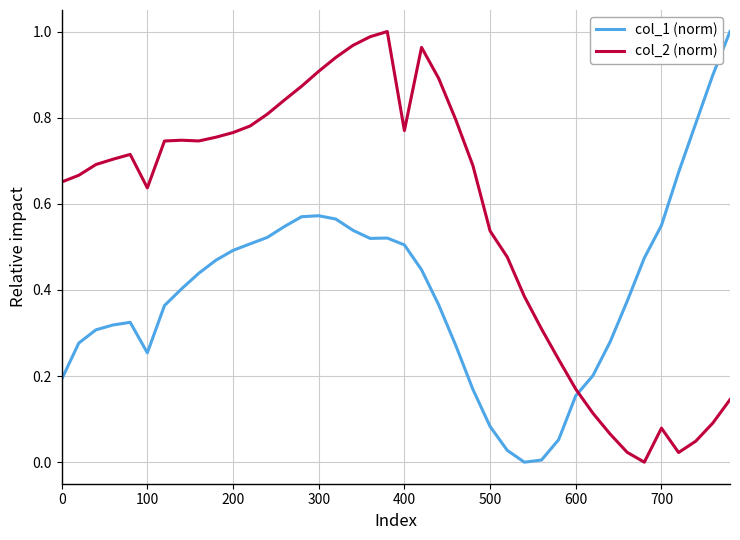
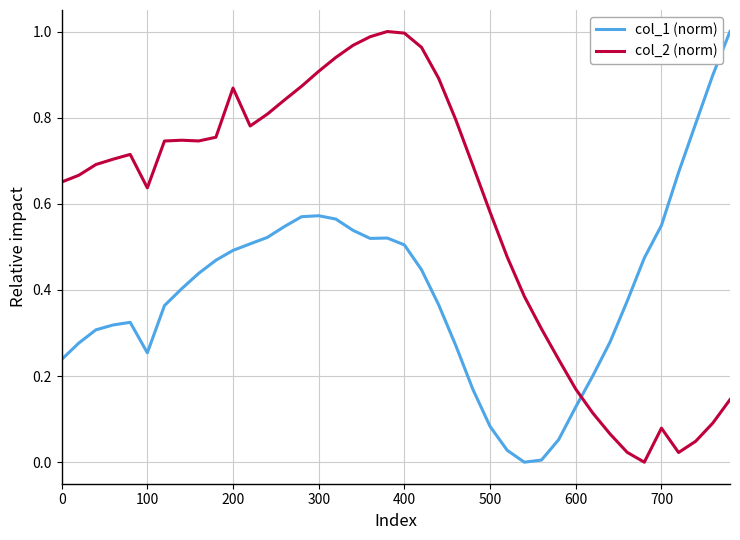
col_1 (norm), 0: 0.19 -> 0.24
col_2 (norm), 200: 0.77 -> 0.87
col_2 (norm), 400: 0.77 -> 1.00
col_2 (norm), 500: 0.54 -> 0.58
col_1 (norm), 600: 0.15 -> 0.13
